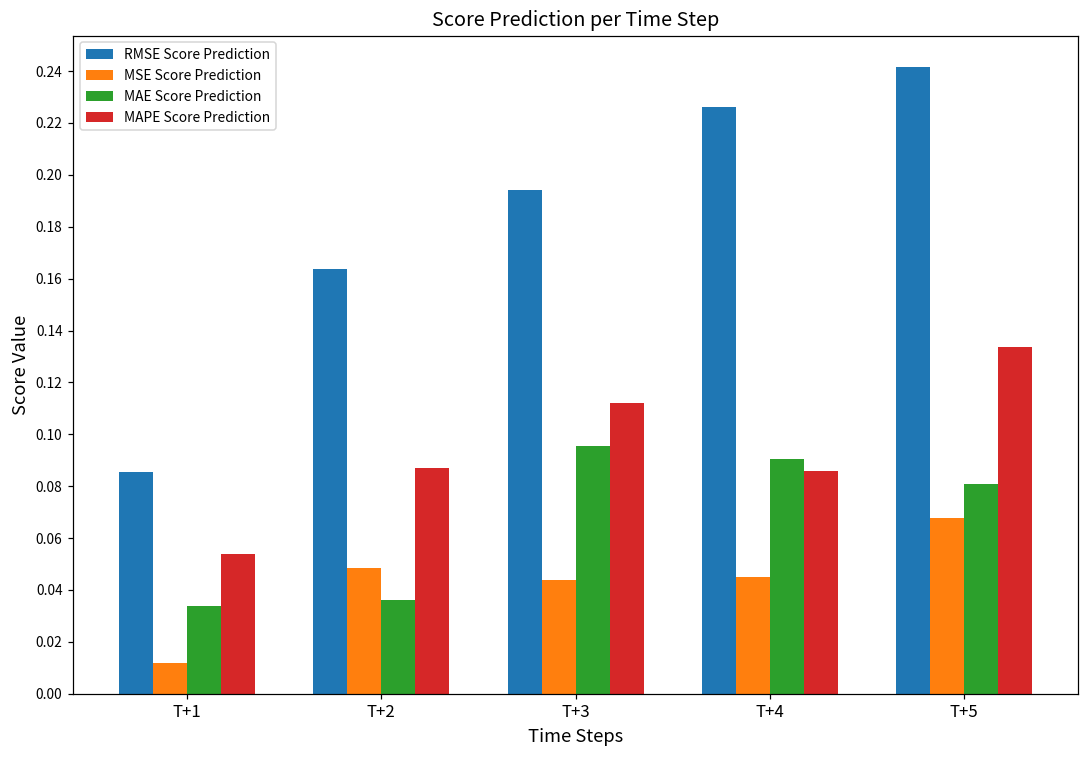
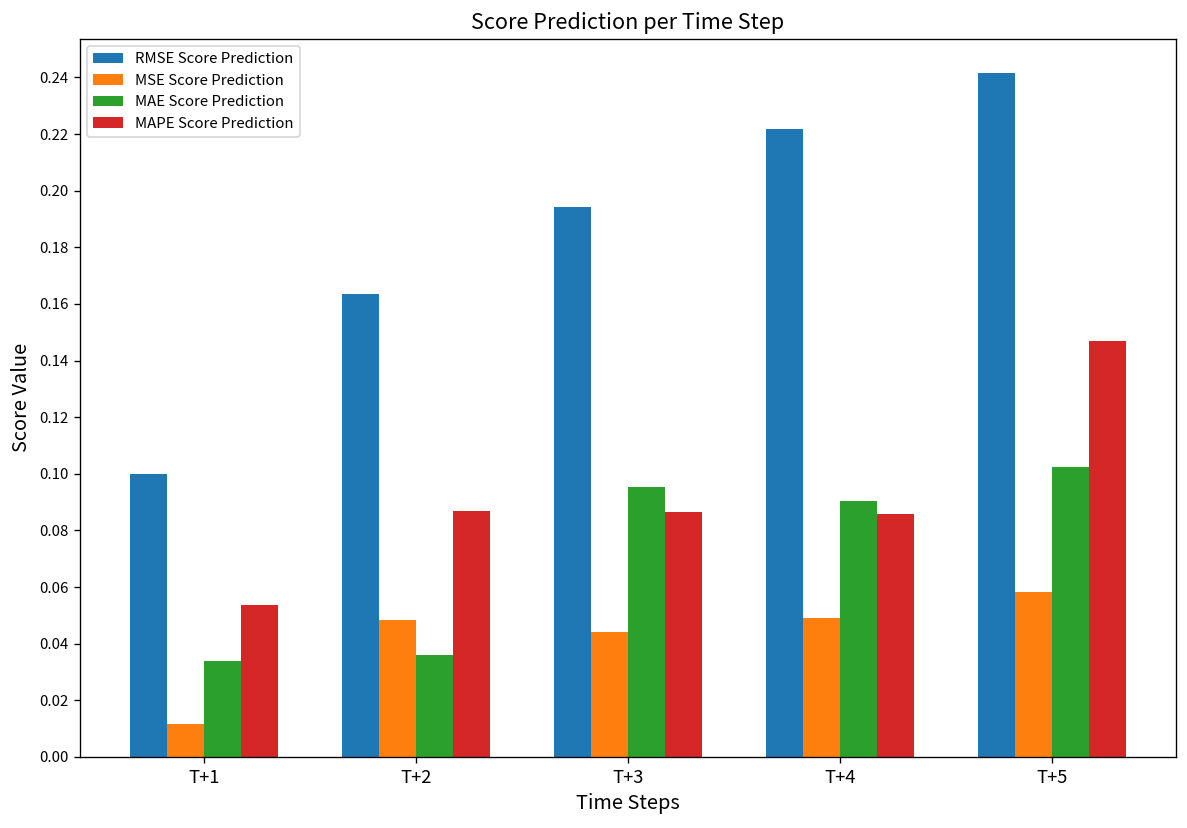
RMSE Score Prediction, T+1: 0.086 -> 0.100
MAPE Score Prediction, T+3: 0.112 -> 0.087
RMSE Score Prediction, T+4: 0.226 -> 0.222
MSE Score Prediction, T+4: 0.045 -> 0.049
MSE Score Prediction, T+5: 0.068 -> 0.058
MAE Score Prediction, T+5: 0.081 -> 0.102
MAPE Score Prediction, T+5: 0.134 -> 0.147
